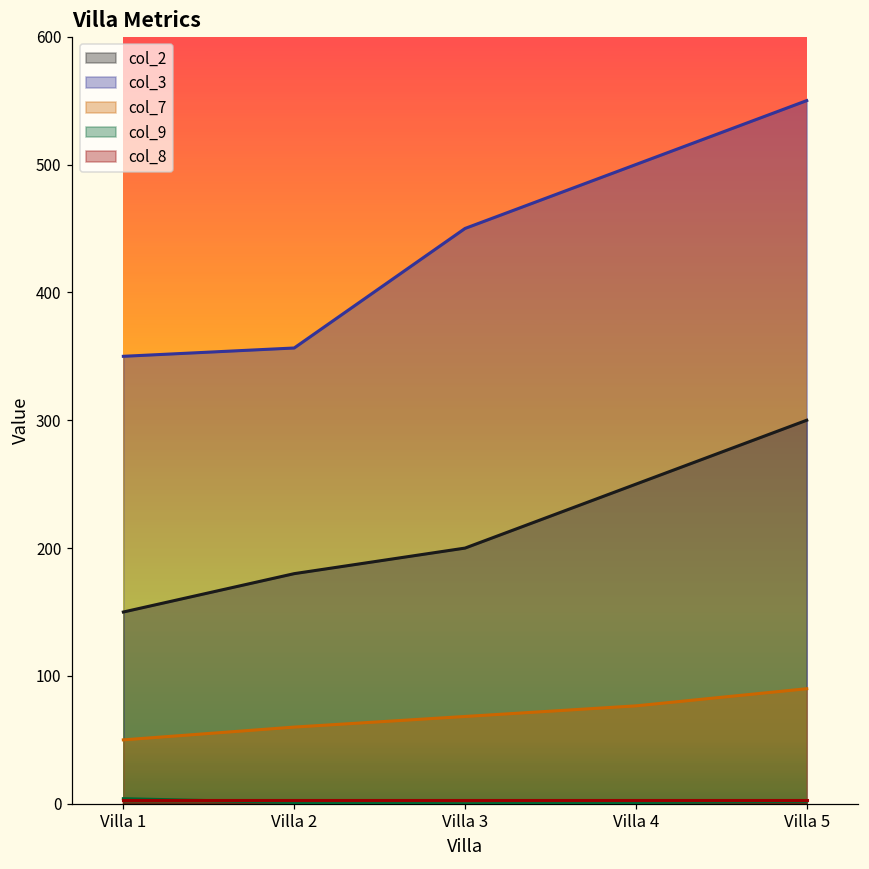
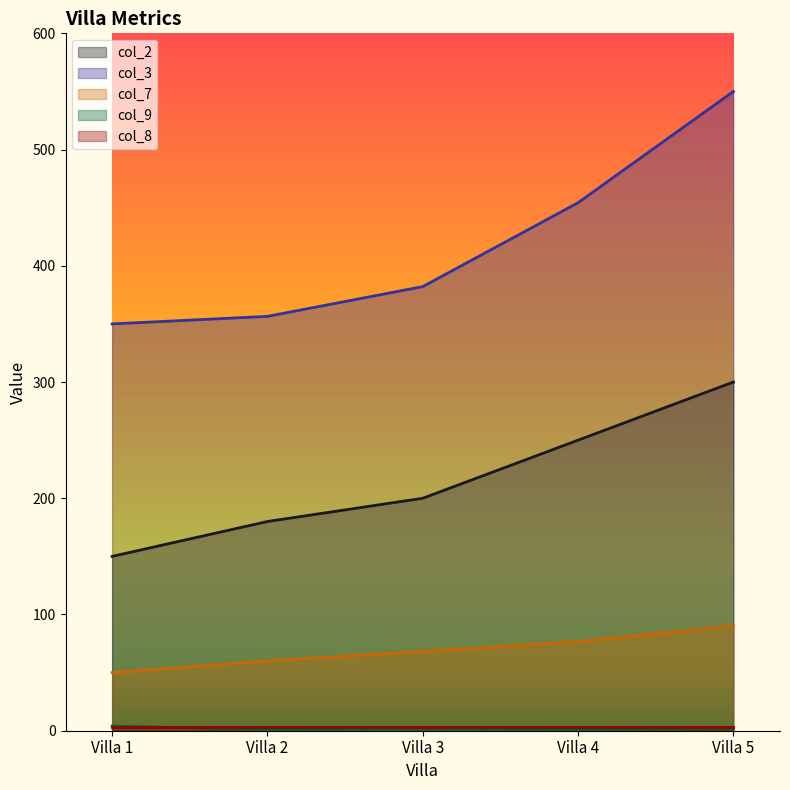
col_3, Villa 3: 450 -> 382
col_3, Villa 4: 500 -> 454
